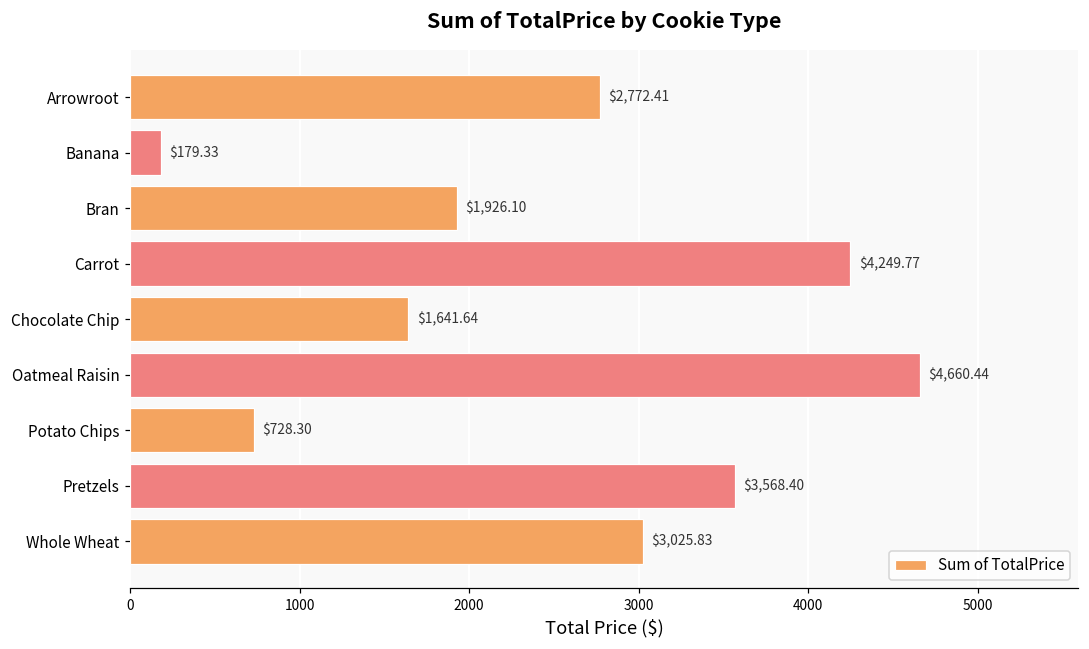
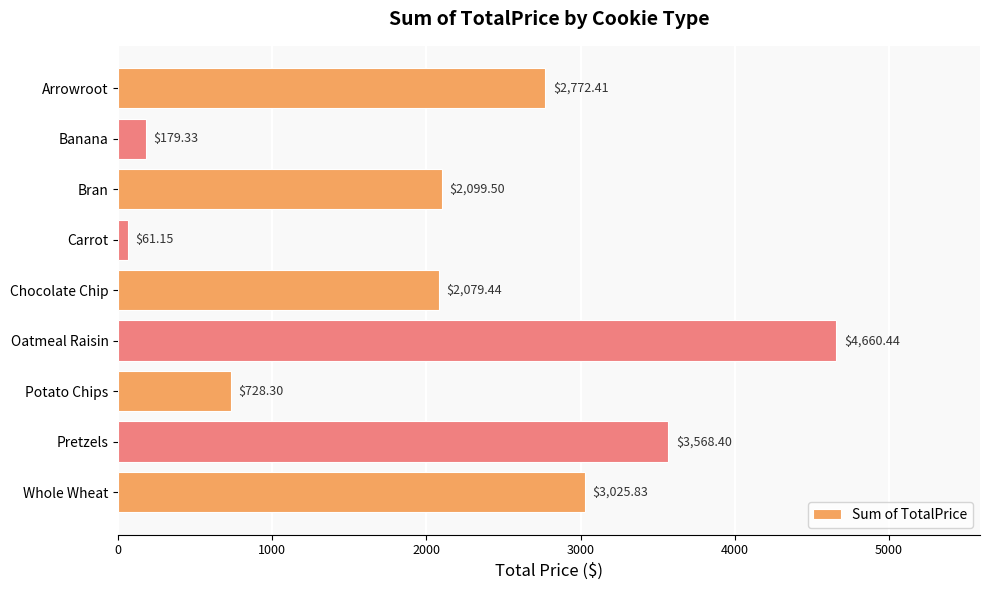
Bran: $1,926.10 -> $2,099.50
Carrot: $4,249.77 -> $61.15
Chocolate Chip: $1,641.64 -> $2,079.44
